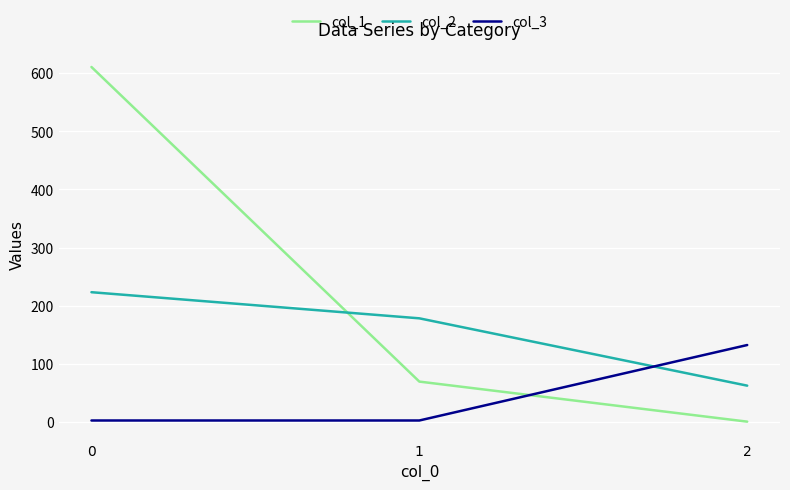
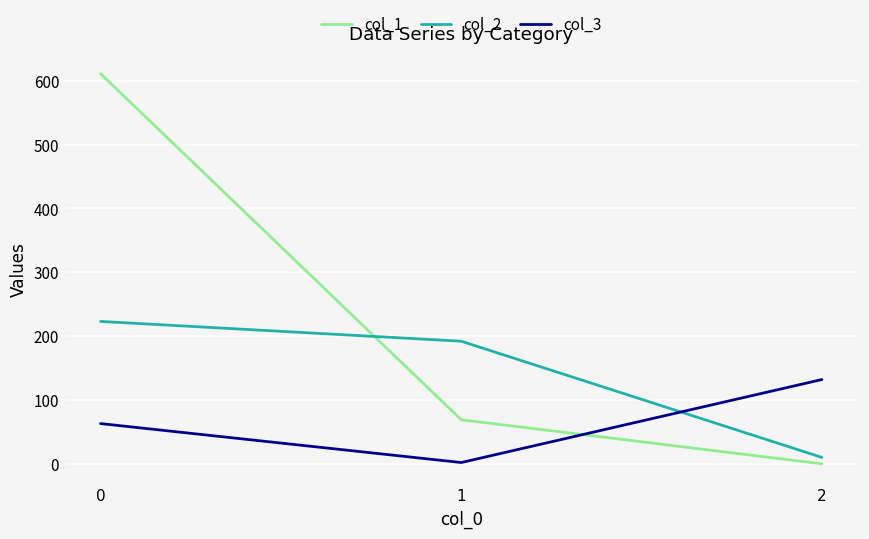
col_3, 0: 0 -> 60
col_2, 1: 180 -> 190
col_2, 2: 60 -> 10
